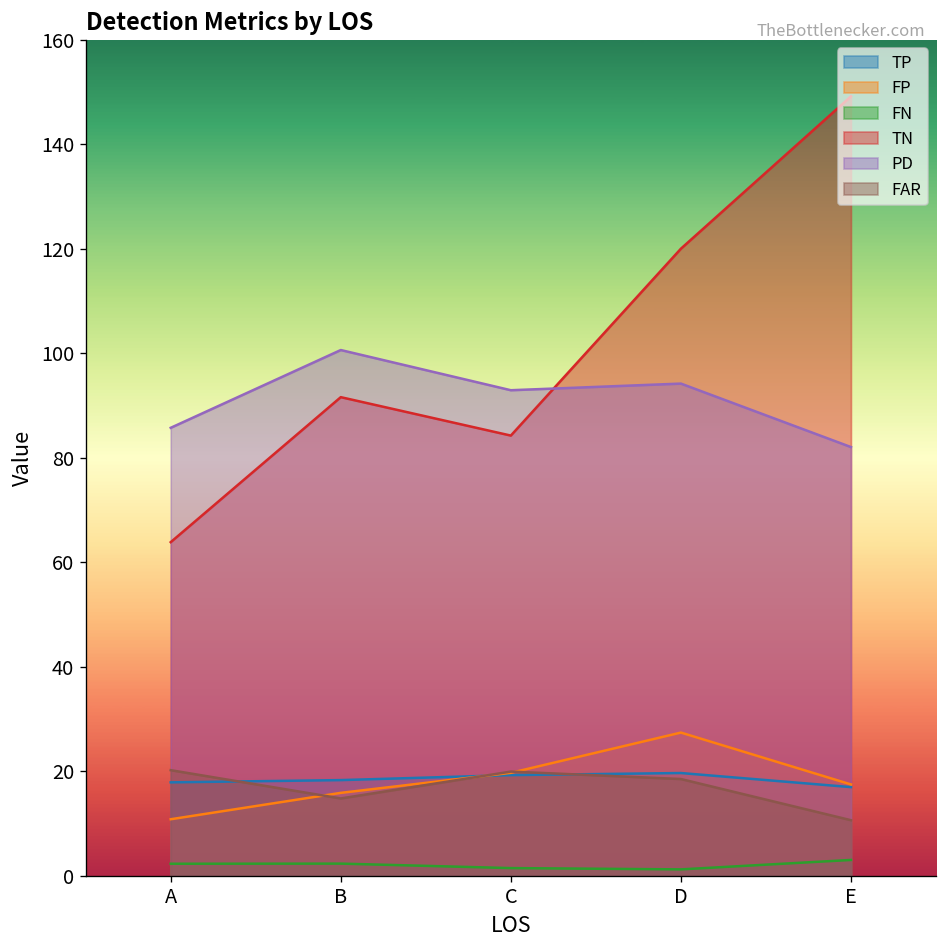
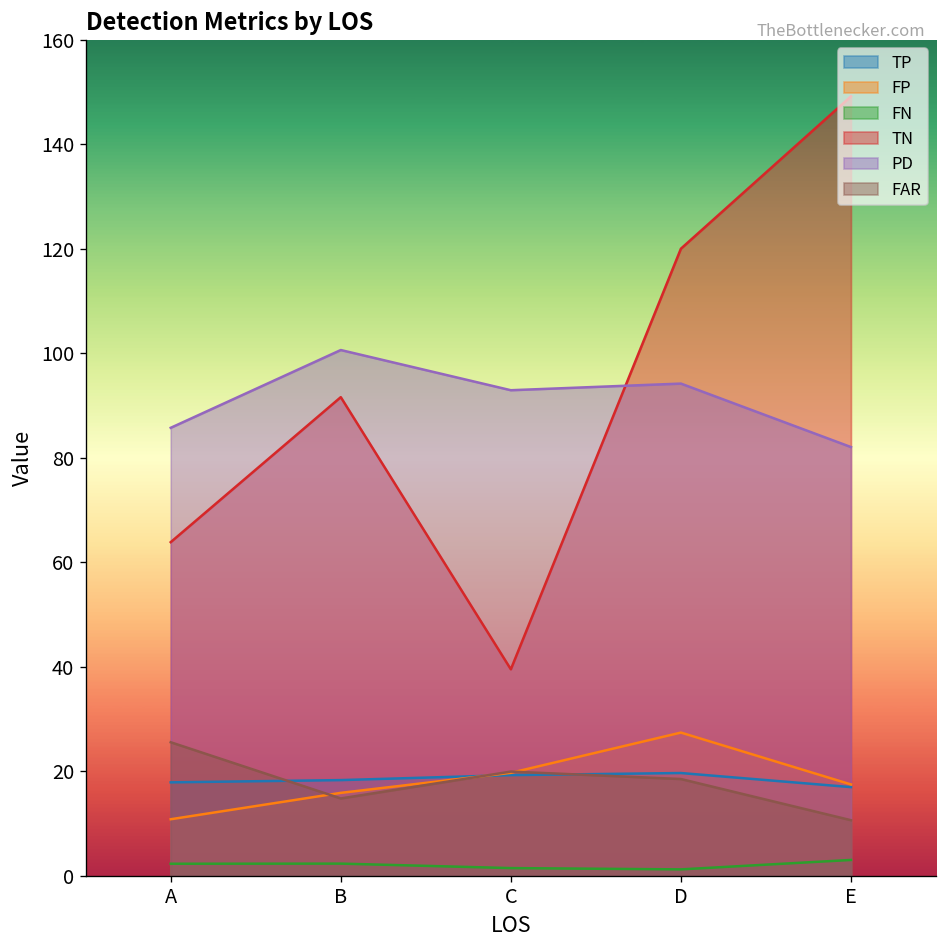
FAR, A: 20 -> 26
TN, C: 84 -> 40
